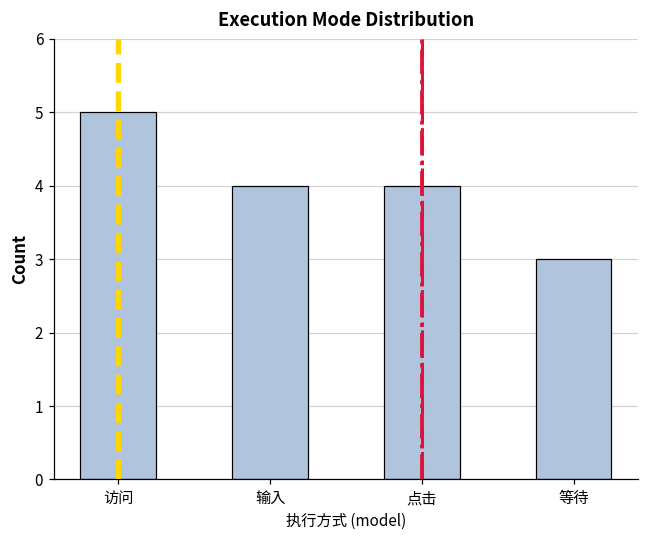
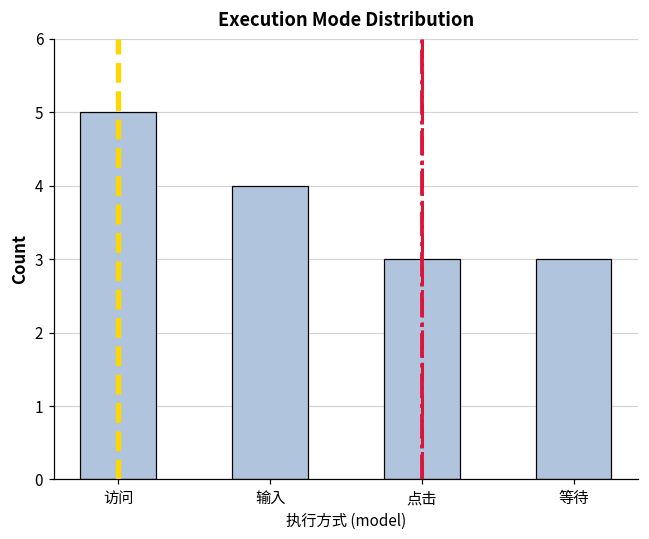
点击: 4 -> 3
